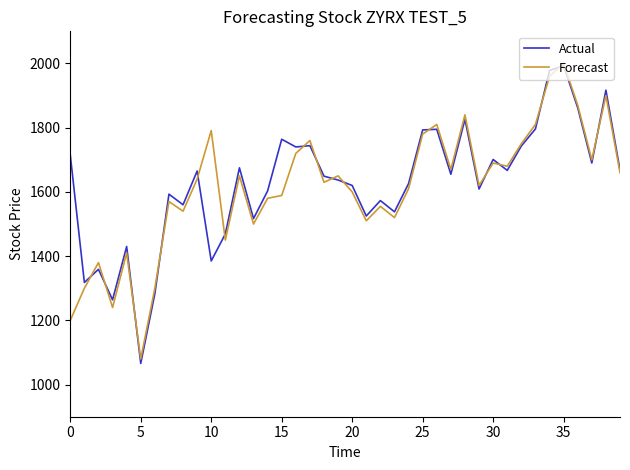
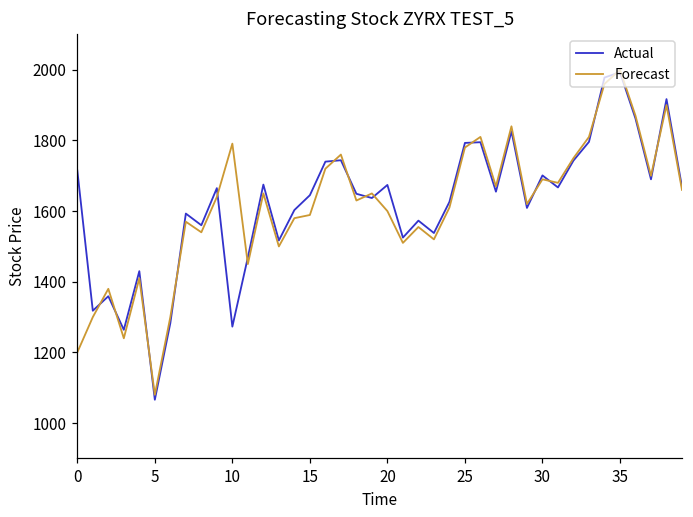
Actual, 10: 1390 -> 1270
Actual, 15: 1760 -> 1650
Actual, 20: 1620 -> 1670
